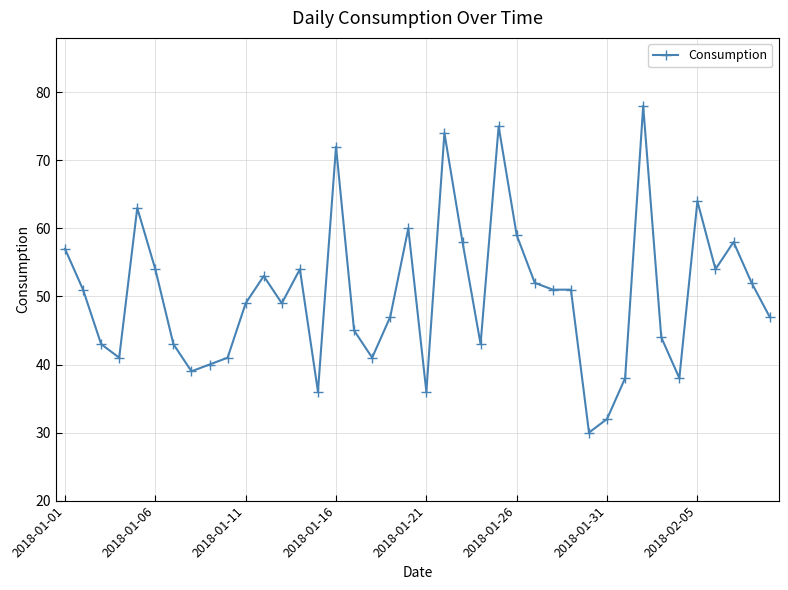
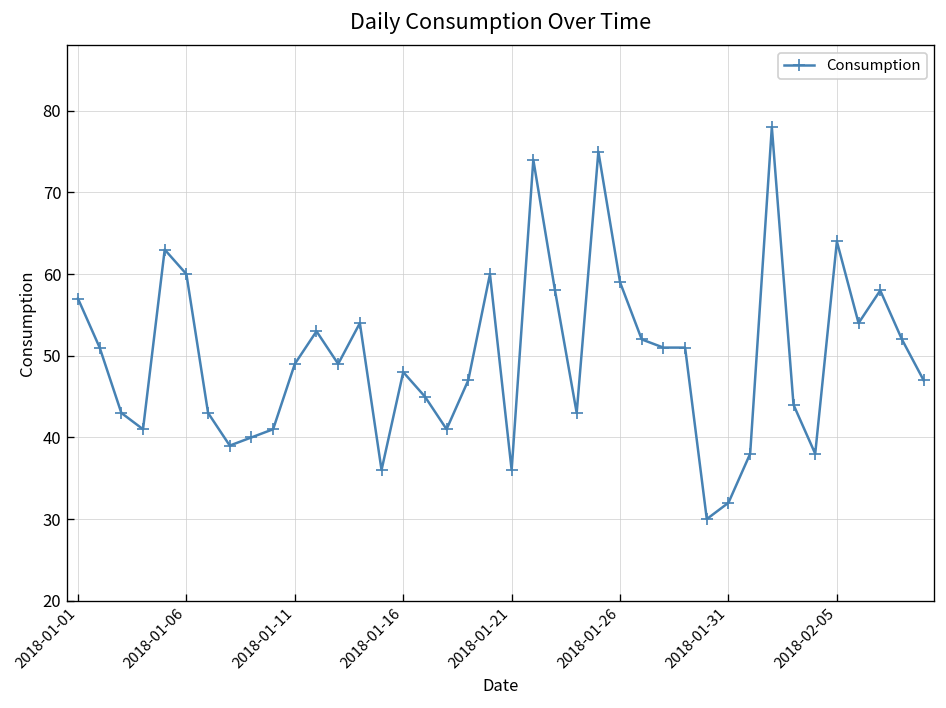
2018-01-06: 54 -> 60
2018-01-16: 72 -> 48
